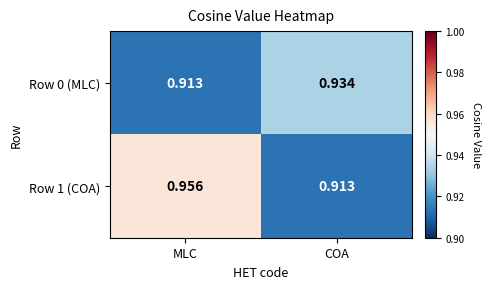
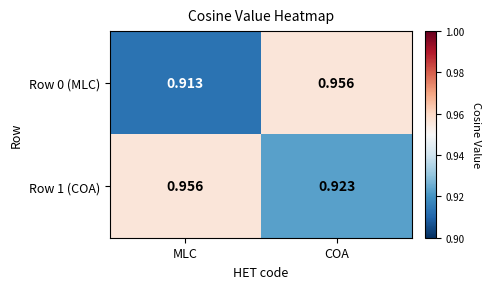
Row 0 (MLC), COA: 0.934 -> 0.956
Row 1 (COA), COA: 0.913 -> 0.923
